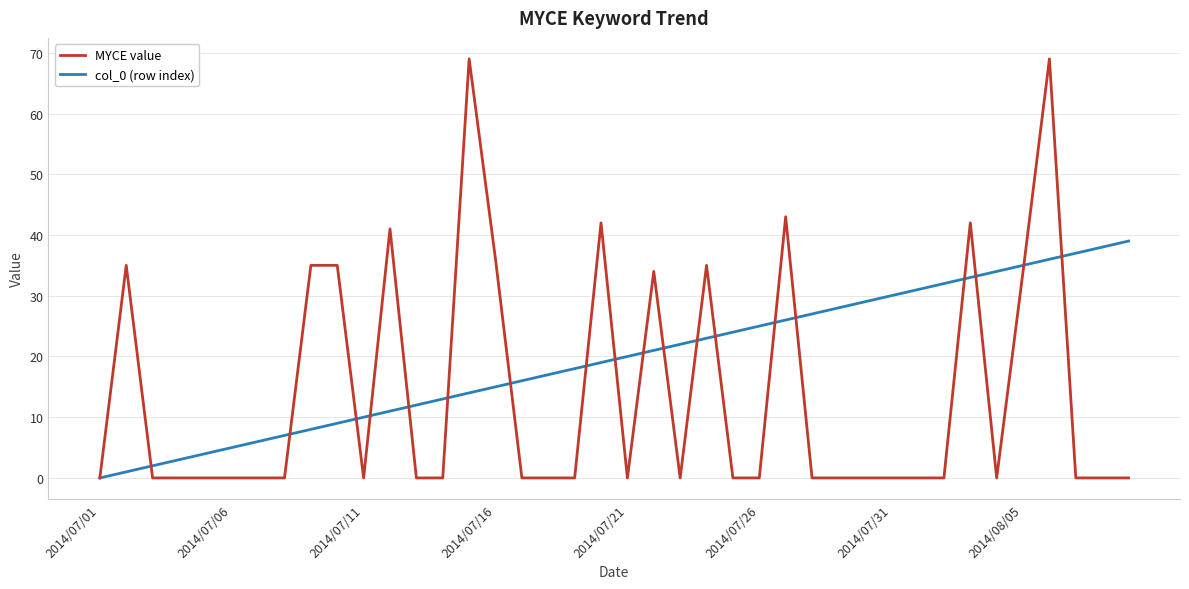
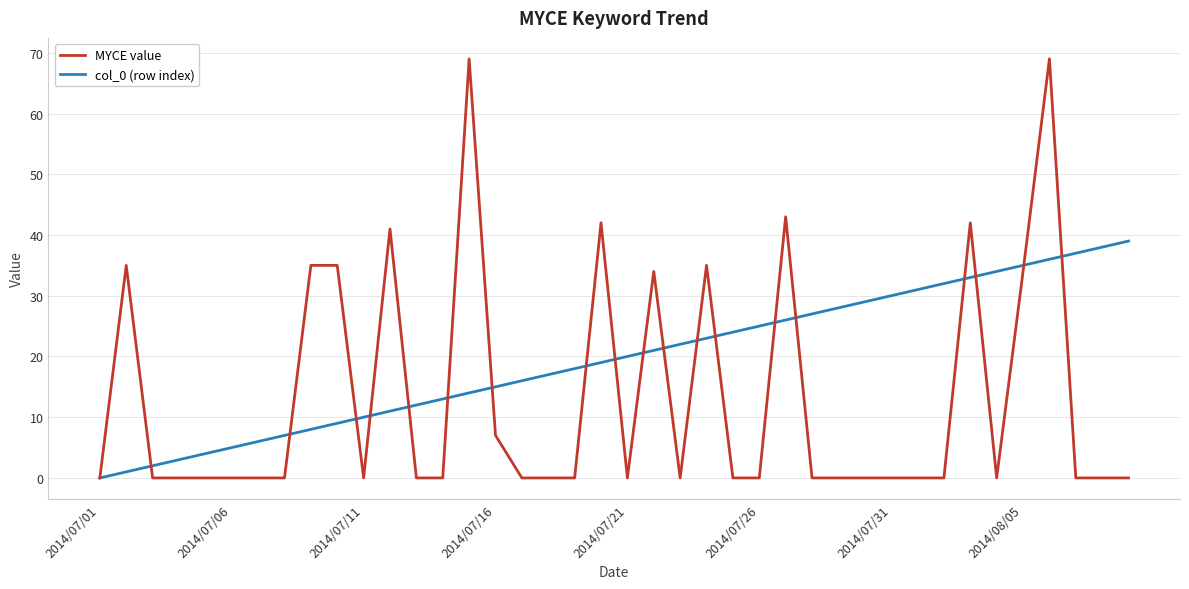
MYCE value, 2014/07/16: 36 -> 7
